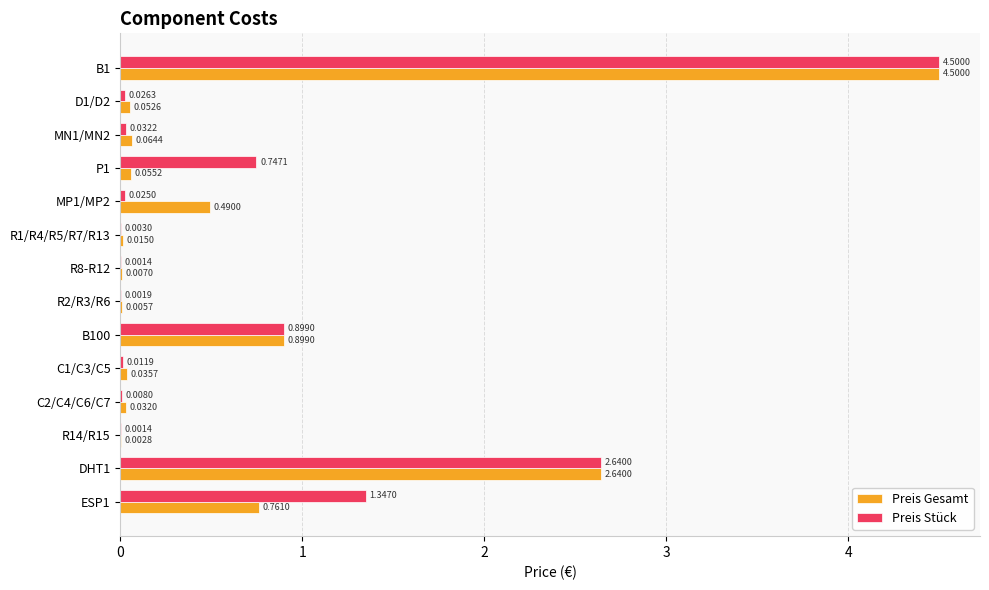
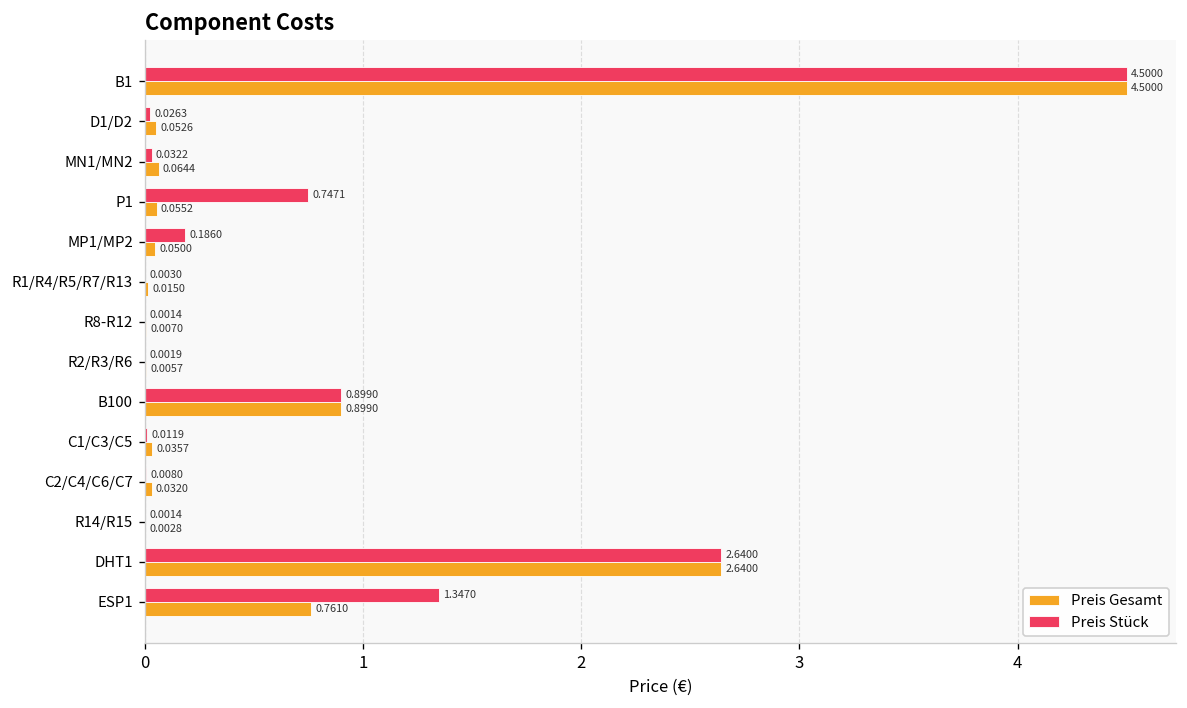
Preis Stück, MP1/MP2: 0.0250 -> 0.1860
Preis Gesamt, MP1/MP2: 0.4900 -> 0.0500
